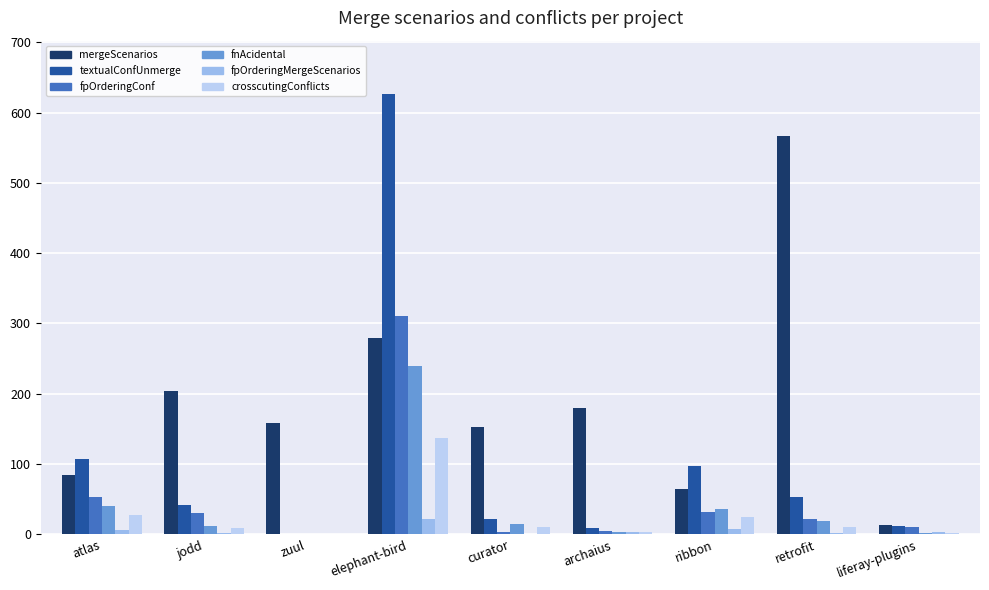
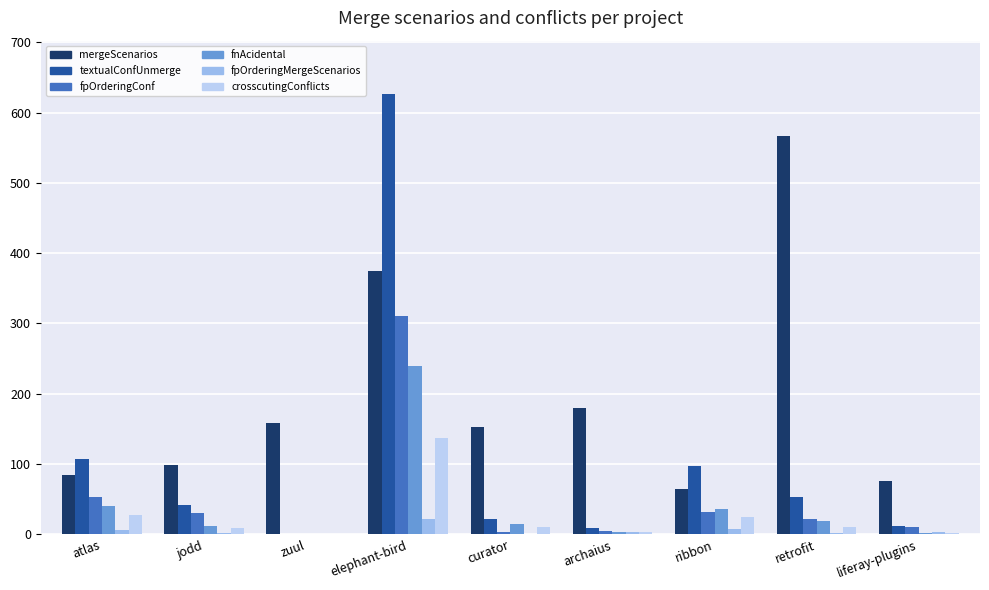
mergeScenarios, jodd: 200 -> 100
mergeScenarios, elephant-bird: 280 -> 380
mergeScenarios, liferay-plugins: 10 -> 80
